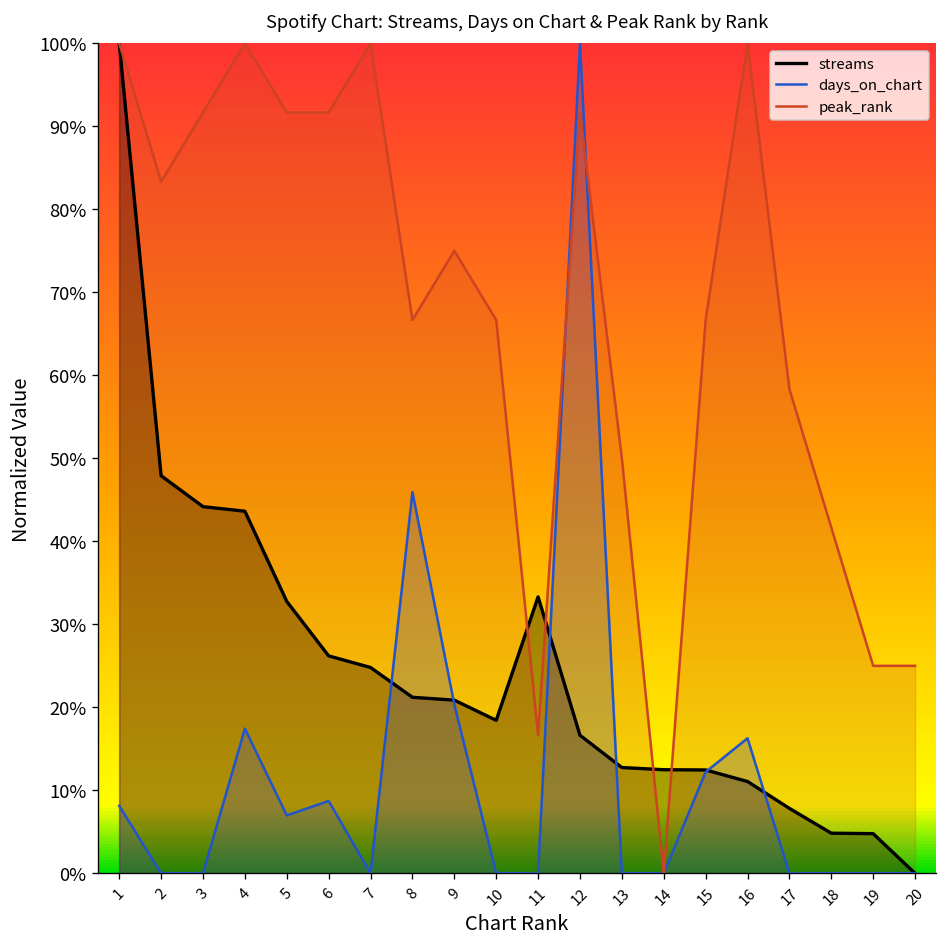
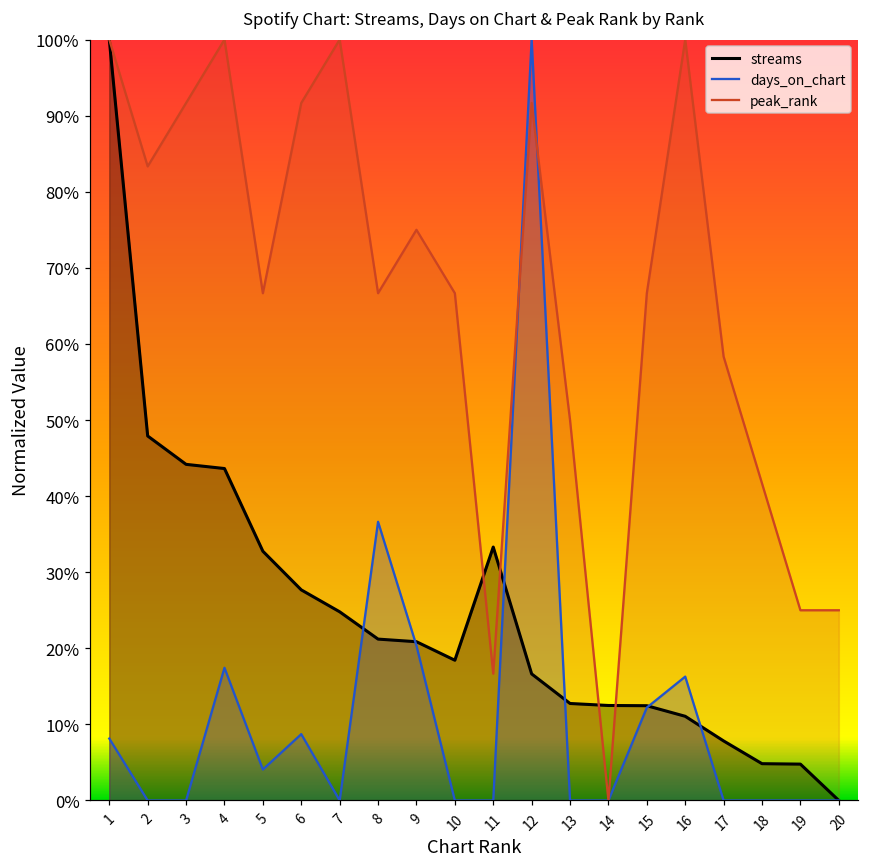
days_on_chart, 5: 7% -> 4%
peak_rank, 5: 92% -> 67%
streams, 6: 26% -> 28%
days_on_chart, 8: 46% -> 37%
